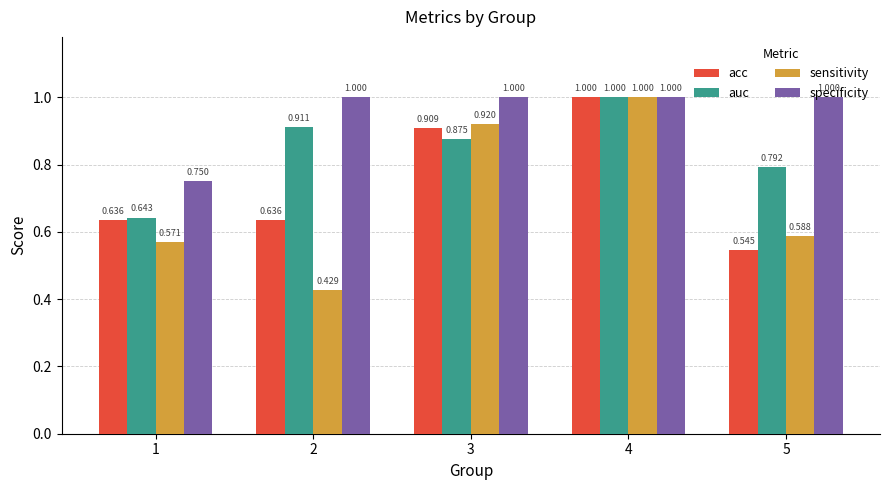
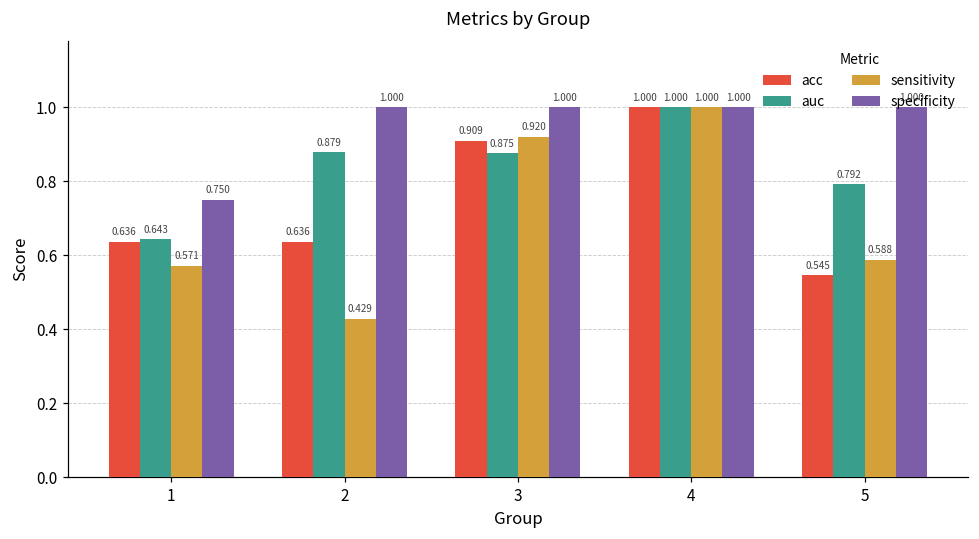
auc, 2: 0.911 -> 0.879
